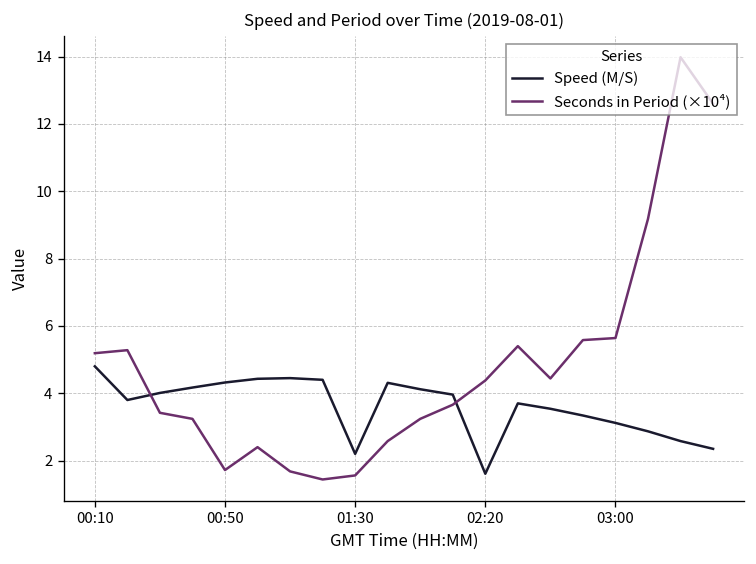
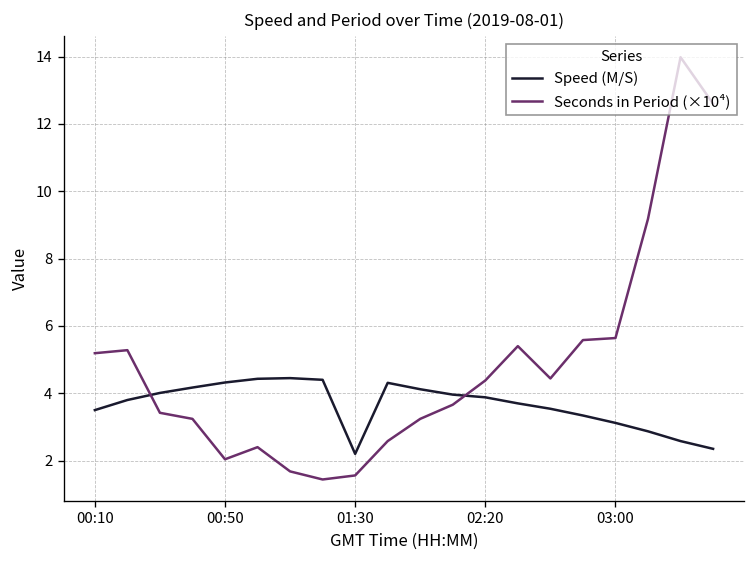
Speed (M/S), 00:10: 4.8 -> 3.5
Seconds in Period (×10⁴), 00:50: 1.7 -> 2.0
Speed (M/S), 02:20: 1.6 -> 3.9
